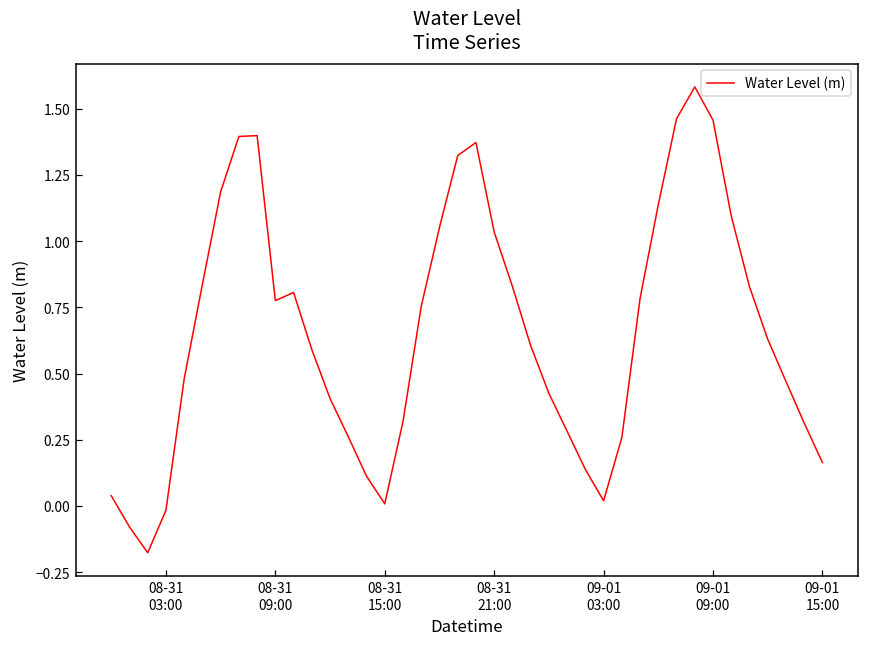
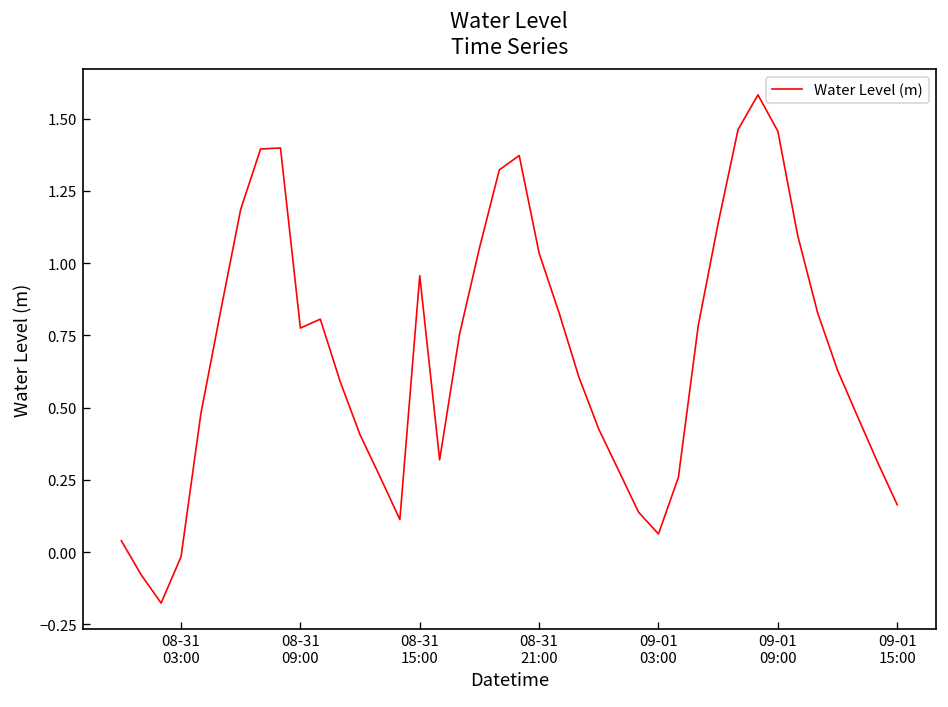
08-31 15:00: 0.01 -> 0.96
09-01 03:00: 0.02 -> 0.06
